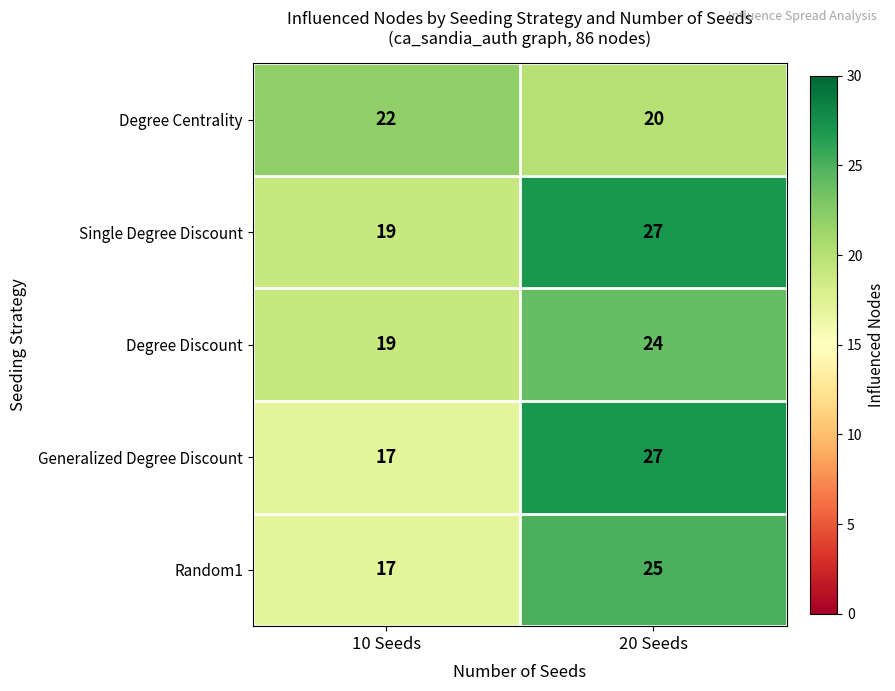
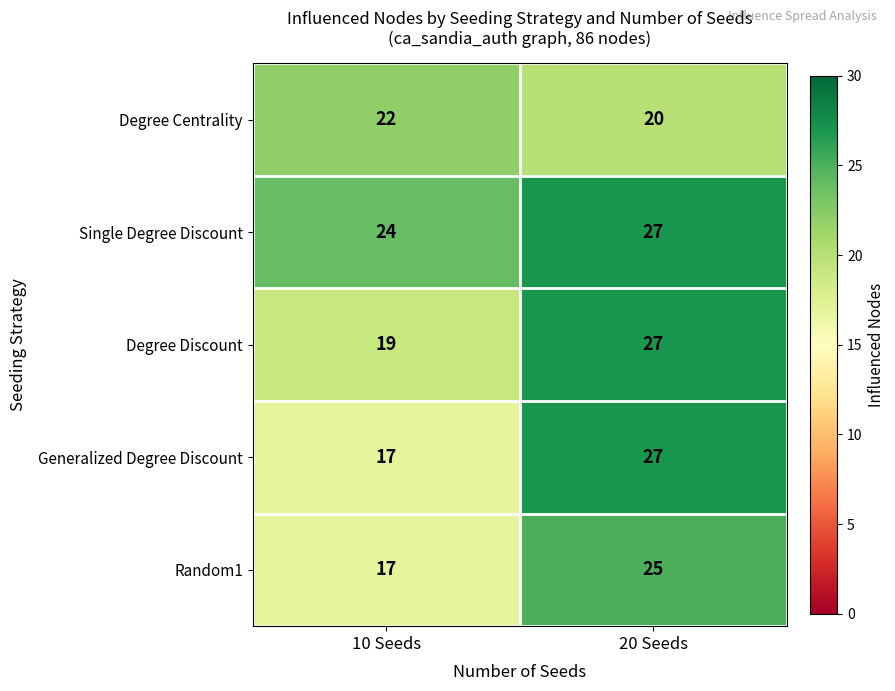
Single Degree Discount, 10 Seeds: 19 -> 24
Degree Discount, 20 Seeds: 24 -> 27
